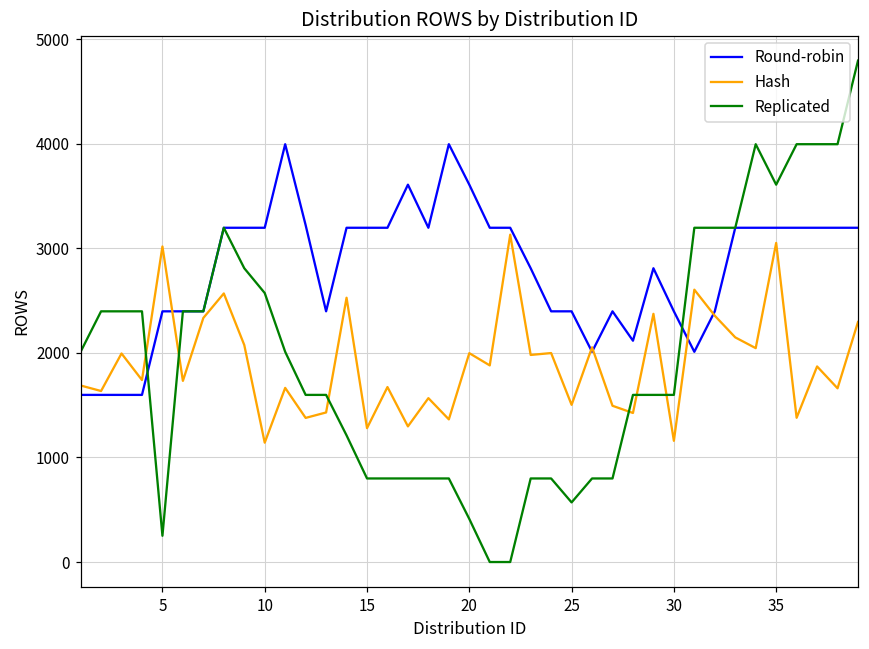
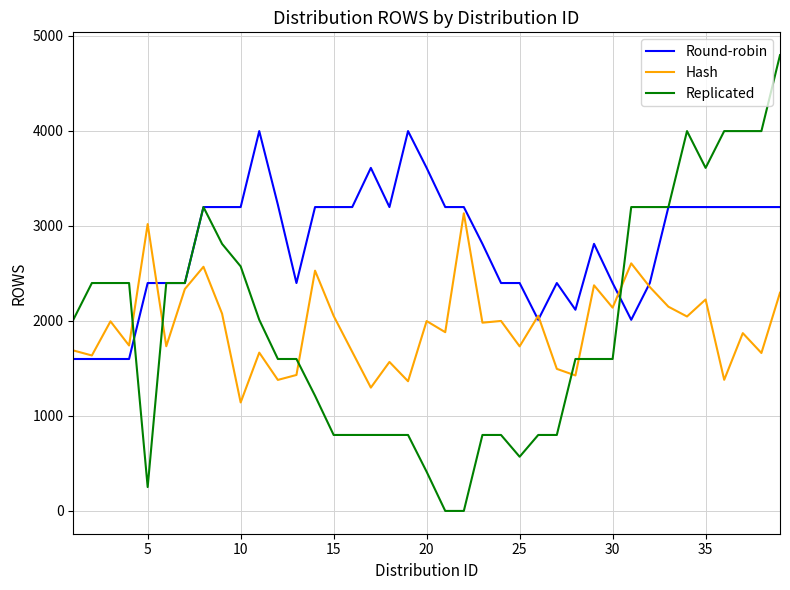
Hash, 15: 1300 -> 2100
Hash, 25: 1500 -> 1700
Hash, 30: 1200 -> 2100
Hash, 35: 3100 -> 2200
